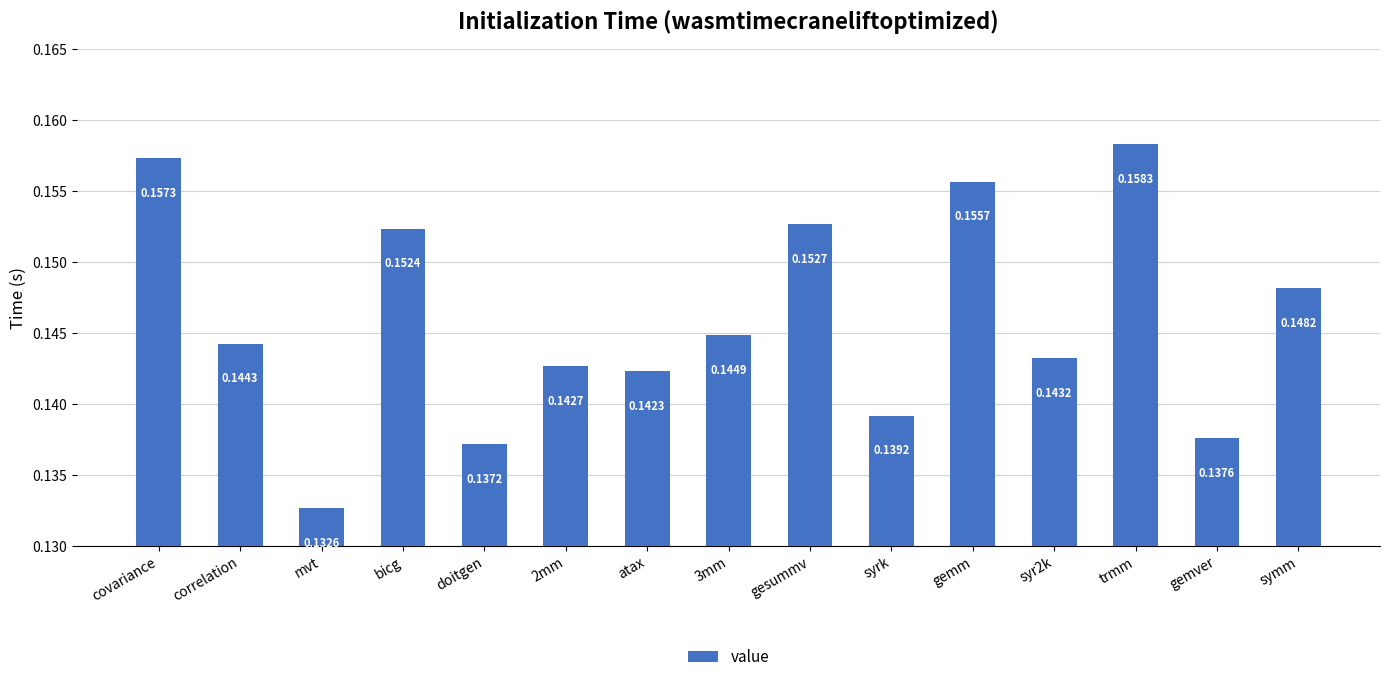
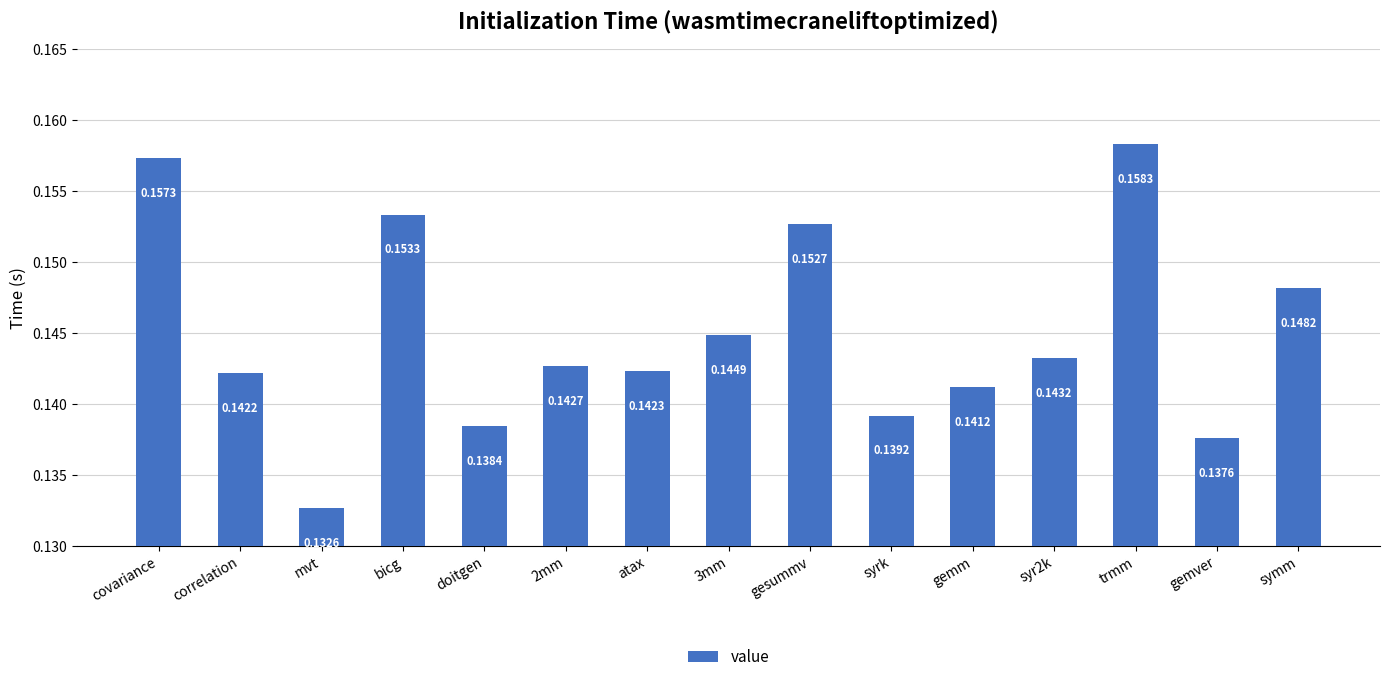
correlation: 0.1443 -> 0.1422
bicg: 0.1524 -> 0.1533
doitgen: 0.1372 -> 0.1384
gemm: 0.1557 -> 0.1412
